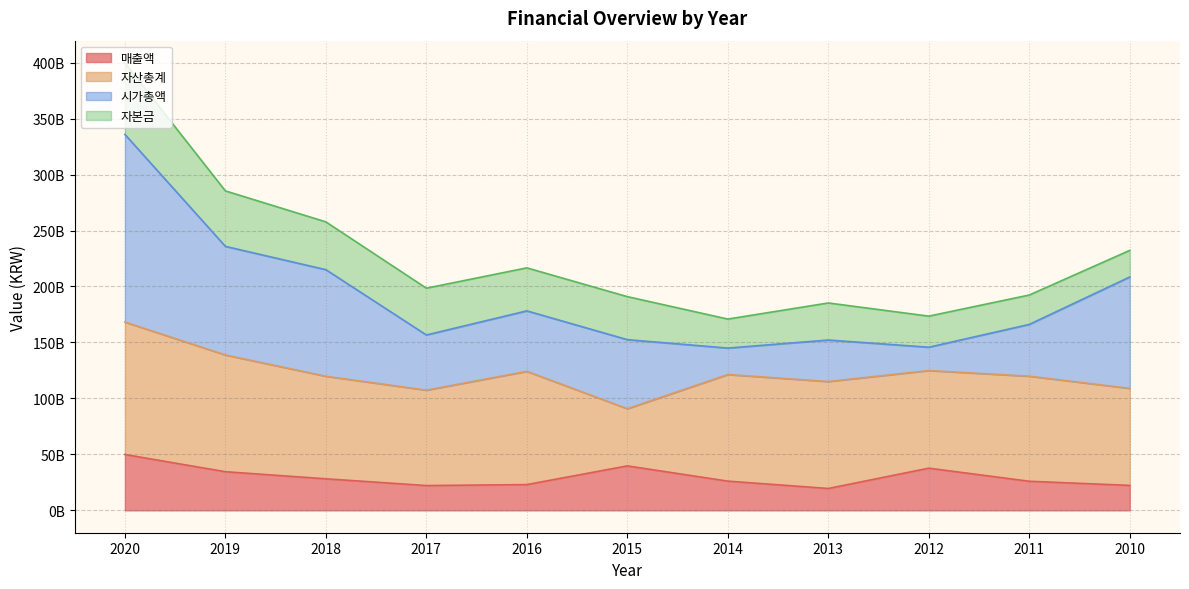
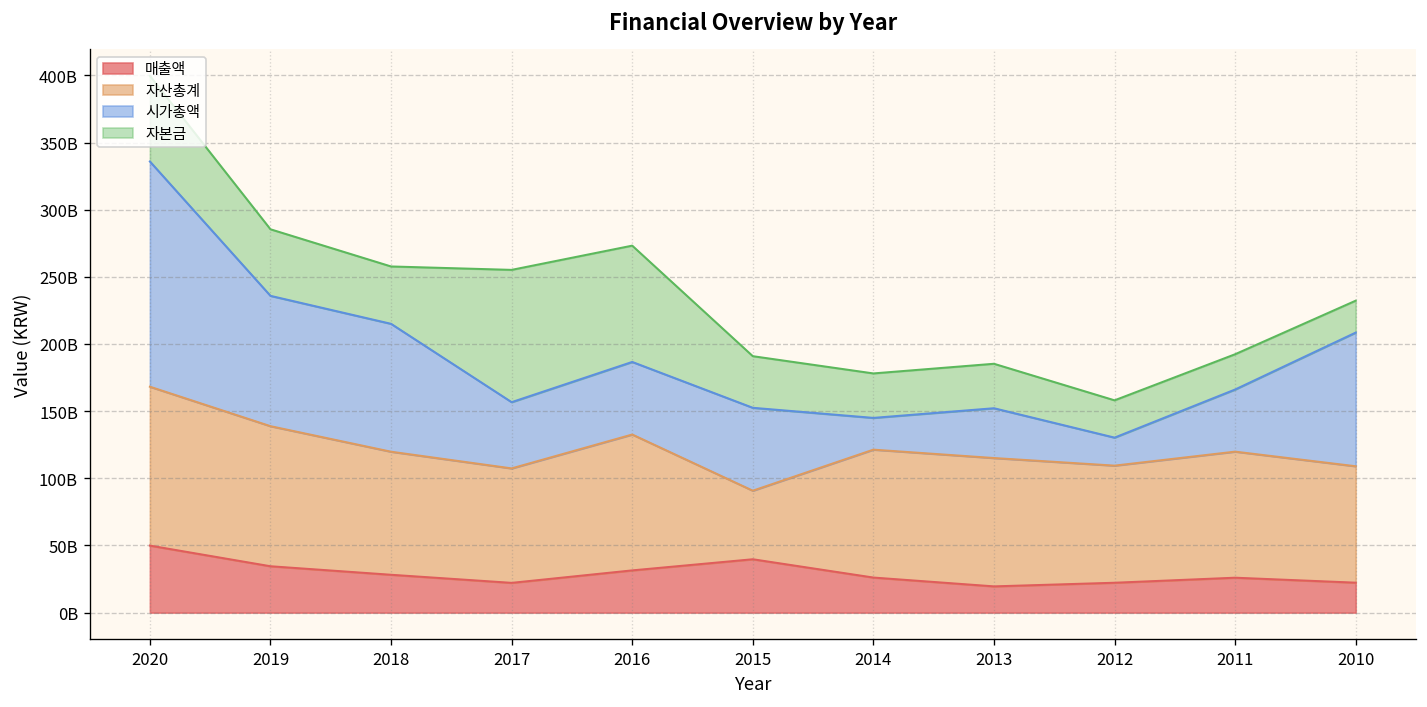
자본금, 2017: 42000000000 -> 98000000000
매출액, 2016: 23000000000 -> 31000000000
자본금, 2016: 38000000000 -> 87000000000
자본금, 2014: 26000000000 -> 33000000000
매출액, 2012: 38000000000 -> 22000000000
